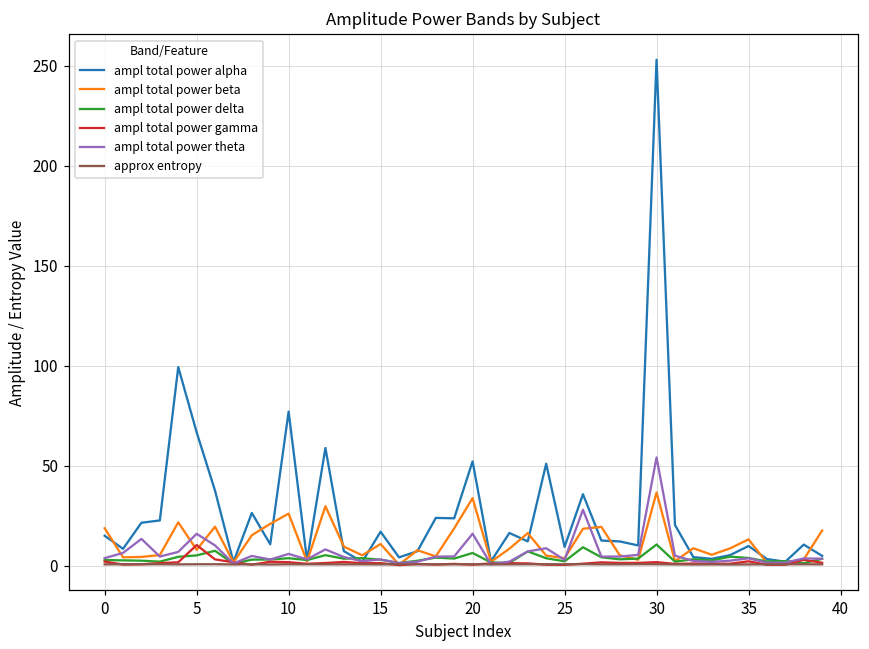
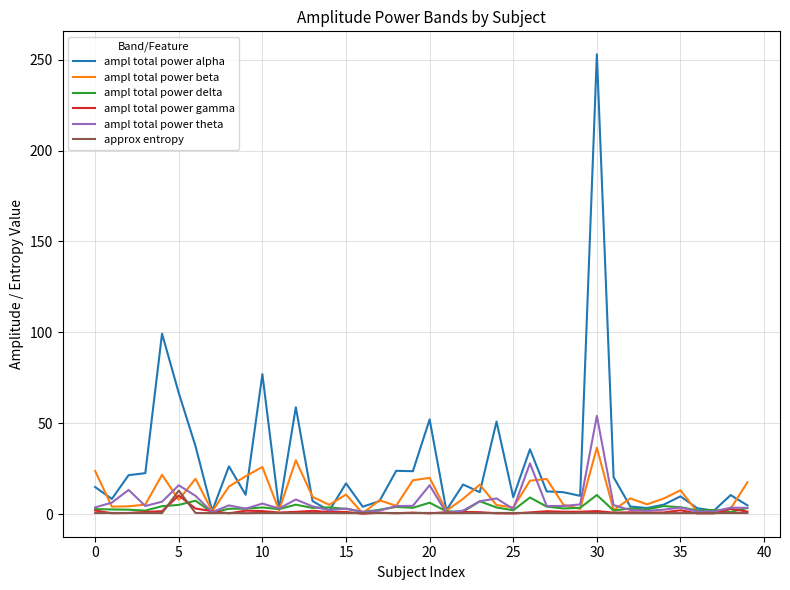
ampl total power beta, 0: 19 -> 24
approx entropy, 5: 1 -> 13
ampl total power beta, 20: 34 -> 20
